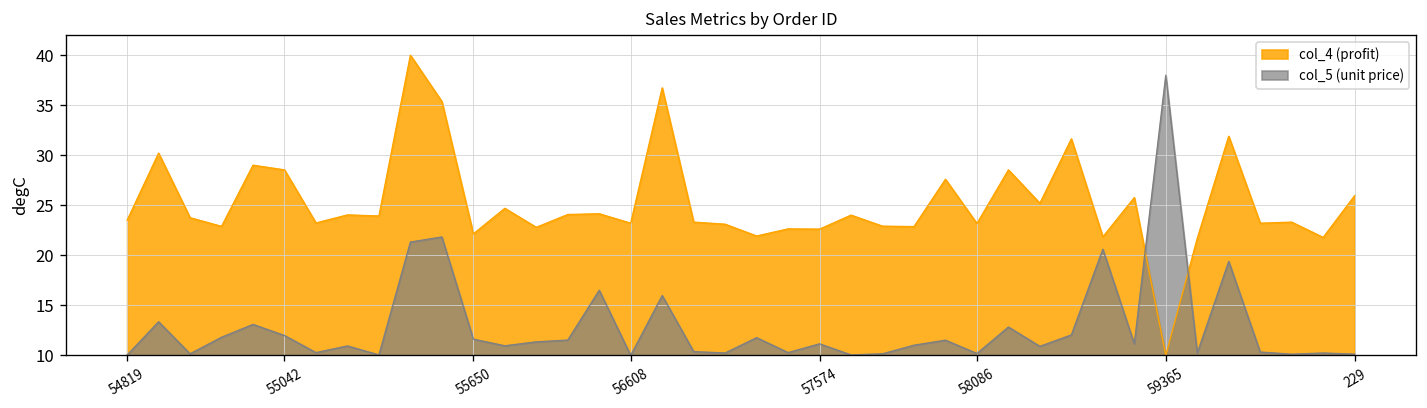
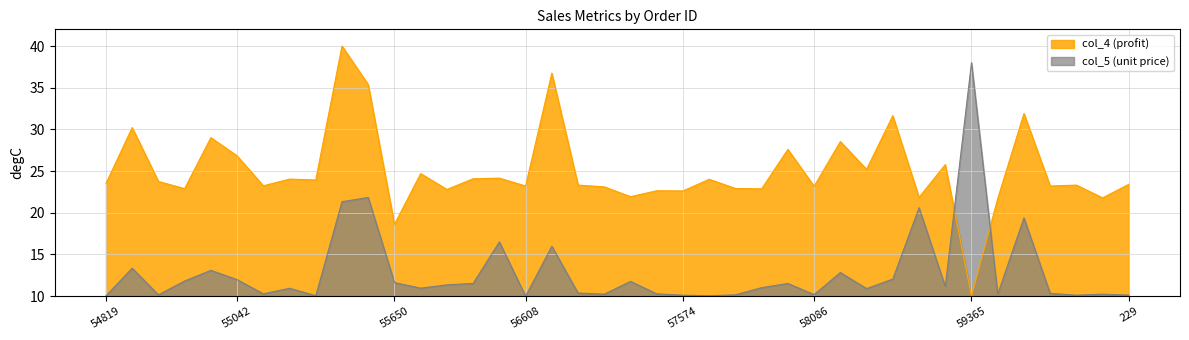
col_4 (profit), 55042: 29 -> 27
col_4 (profit), 55650: 22 -> 19
col_5 (unit price), 57574: 11 -> 10
col_4 (profit), 229: 26 -> 23
